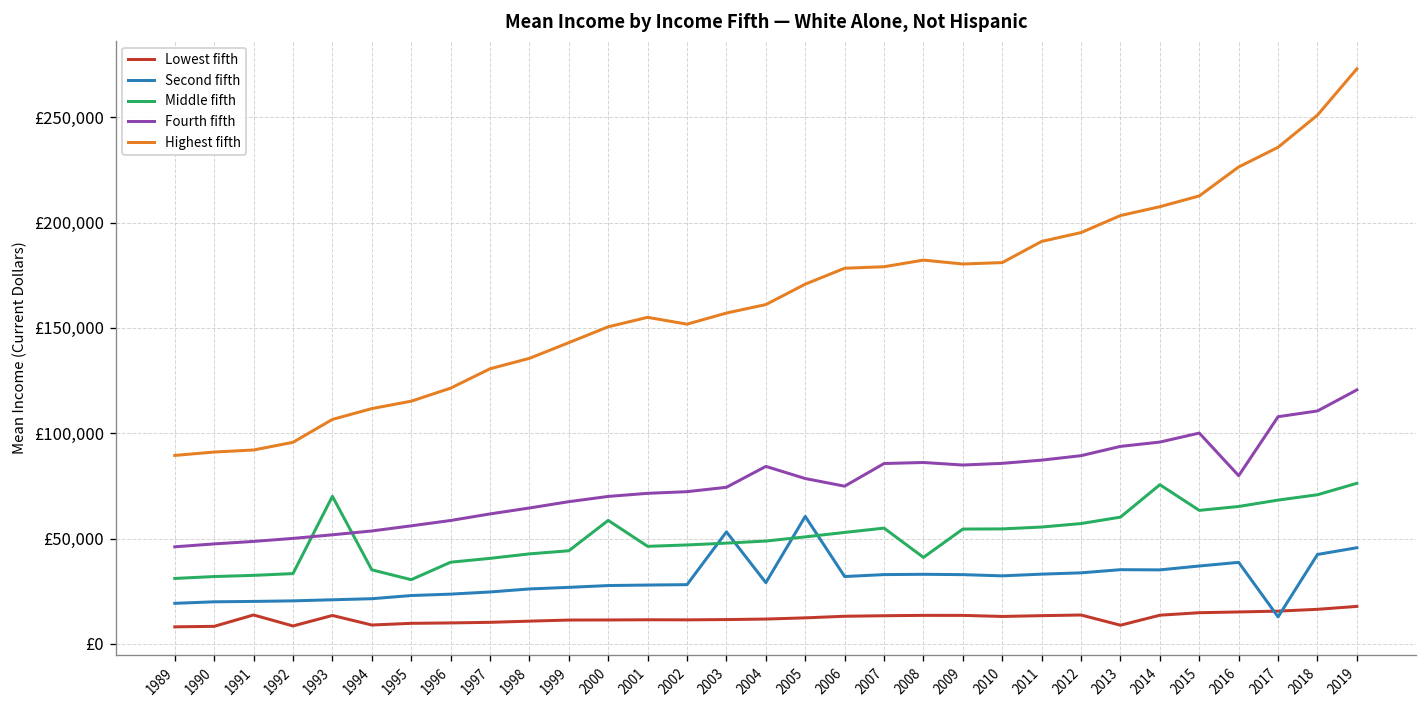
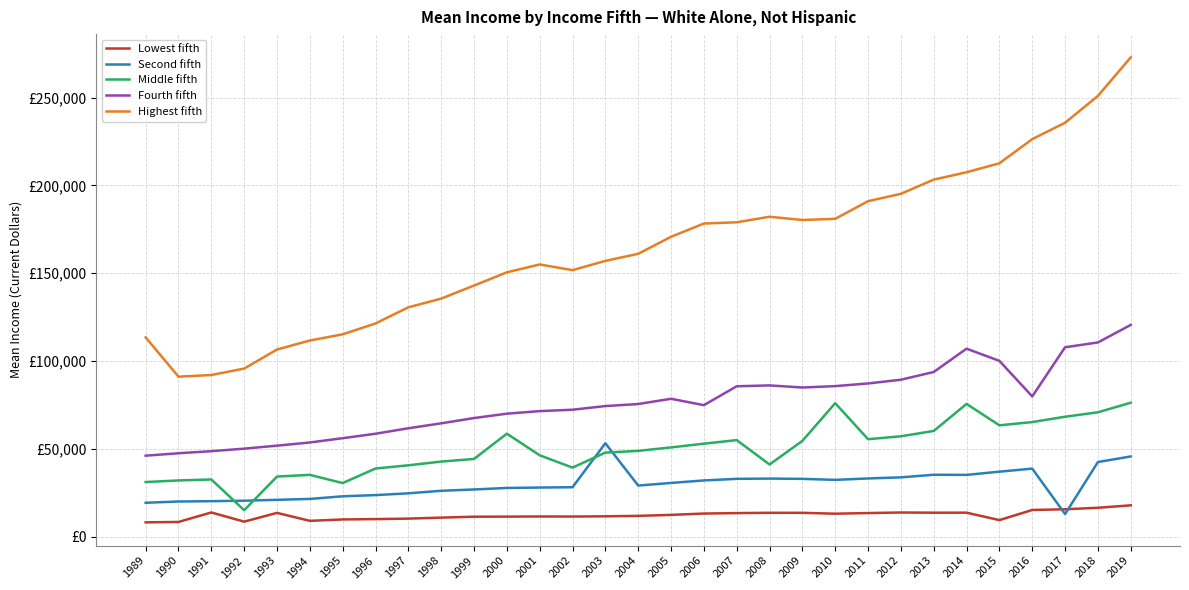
Highest fifth, 1989: £89,000 -> £113,000
Middle fifth, 1992: £33,000 -> £15,000
Middle fifth, 1993: £70,000 -> £34,000
Middle fifth, 2002: £47,000 -> £39,000
Fourth fifth, 2004: £84,000 -> £76,000
Second fifth, 2005: £61,000 -> £31,000
Middle fifth, 2010: £55,000 -> £76,000
Lowest fifth, 2013: £9,000 -> £14,000
Fourth fifth, 2014: £96,000 -> £107,000
Lowest fifth, 2015: £15,000 -> £9,000
